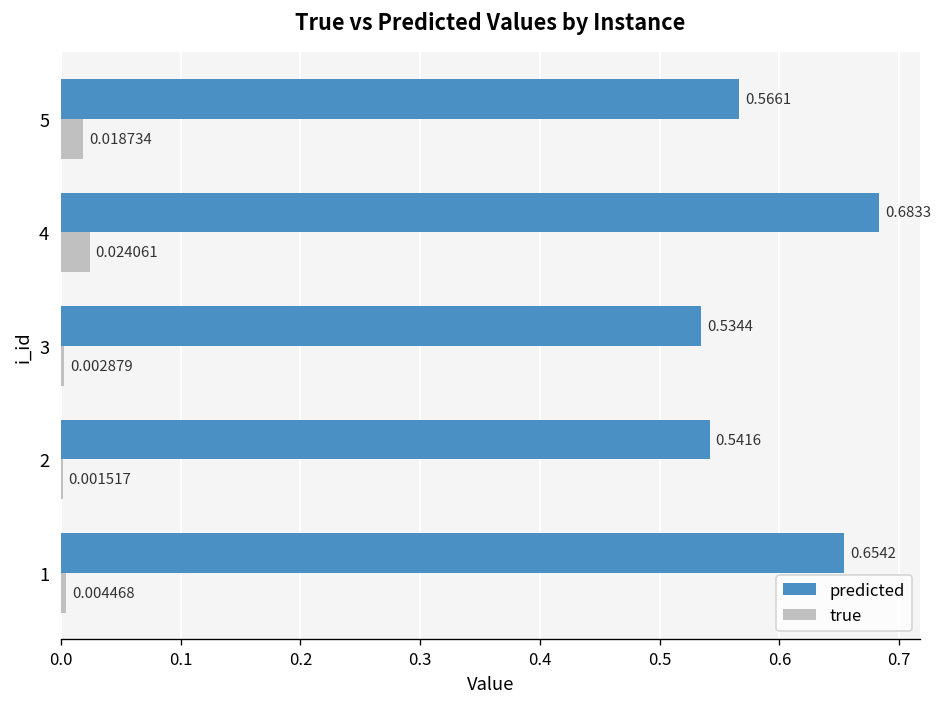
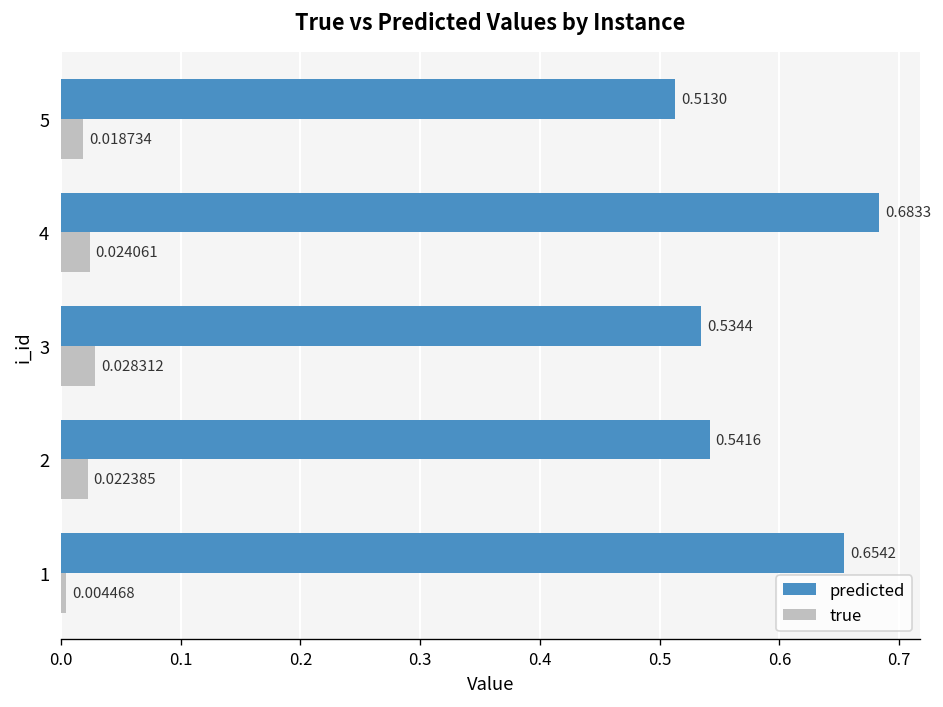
predicted, 5: 0.5661 -> 0.5130
true, 3: 0.002879 -> 0.028312
true, 2: 0.001517 -> 0.022385
